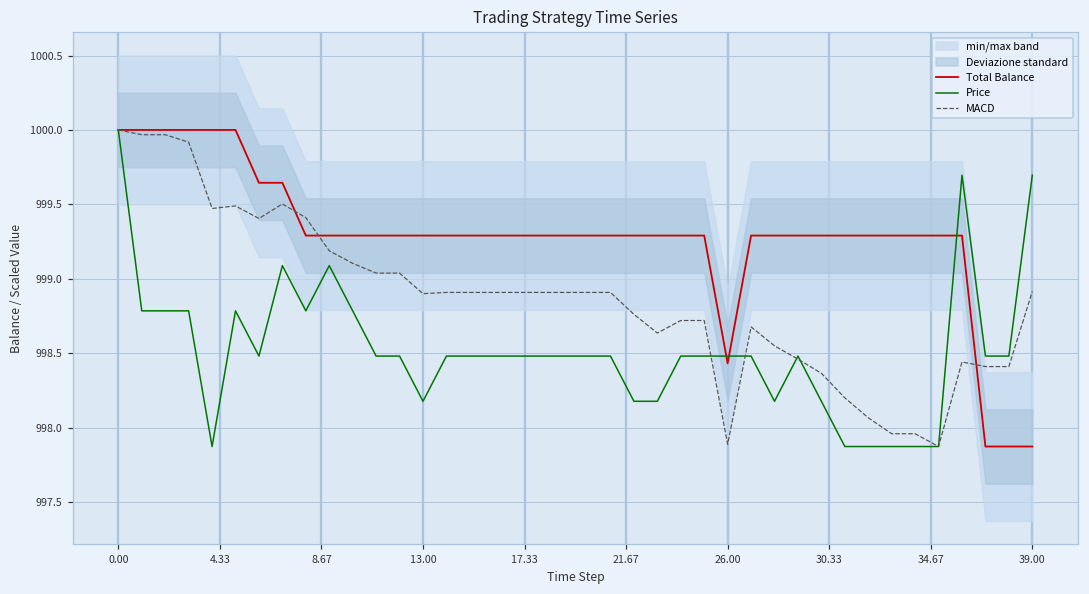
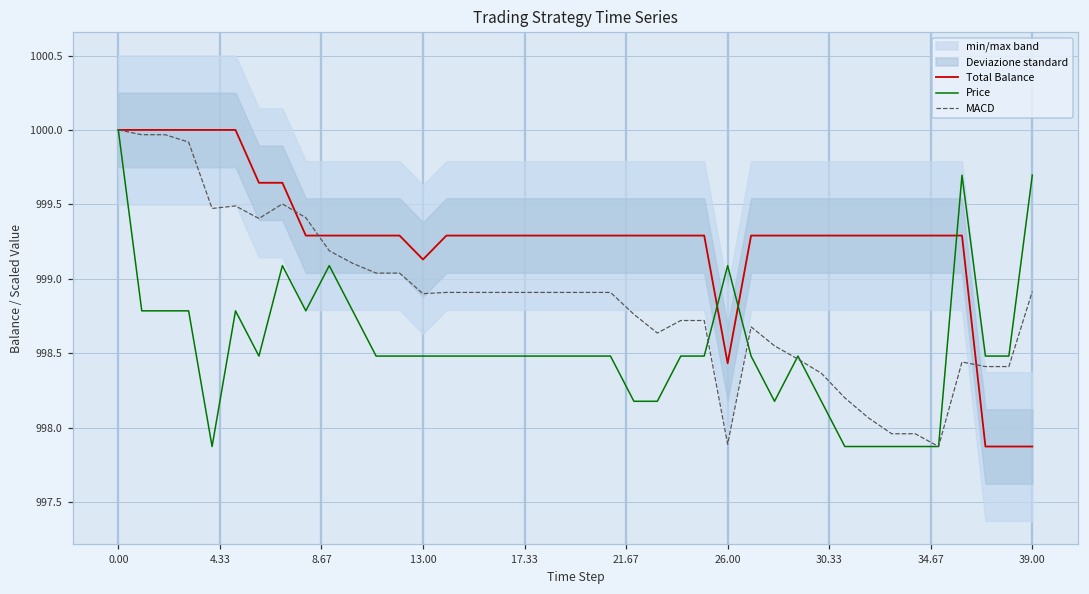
Total Balance, 13.00: 999.29 -> 999.13
Price, 13.00: 998.18 -> 998.48
Price, 26.00: 998.48 -> 999.09
